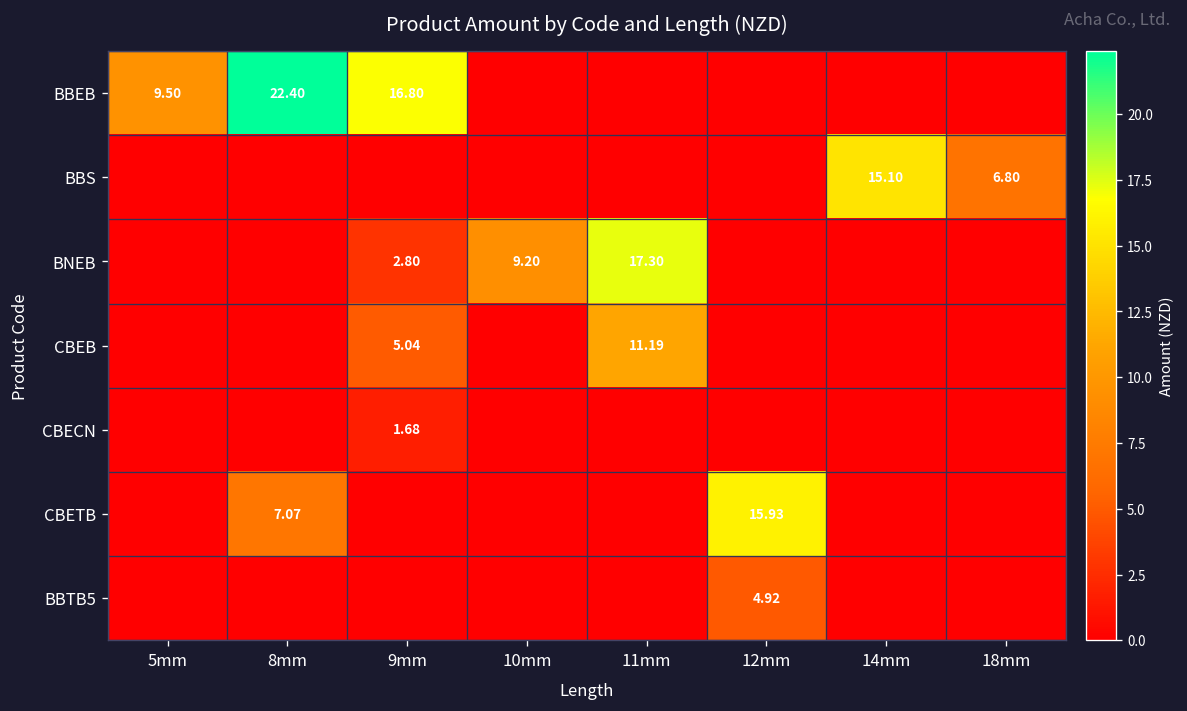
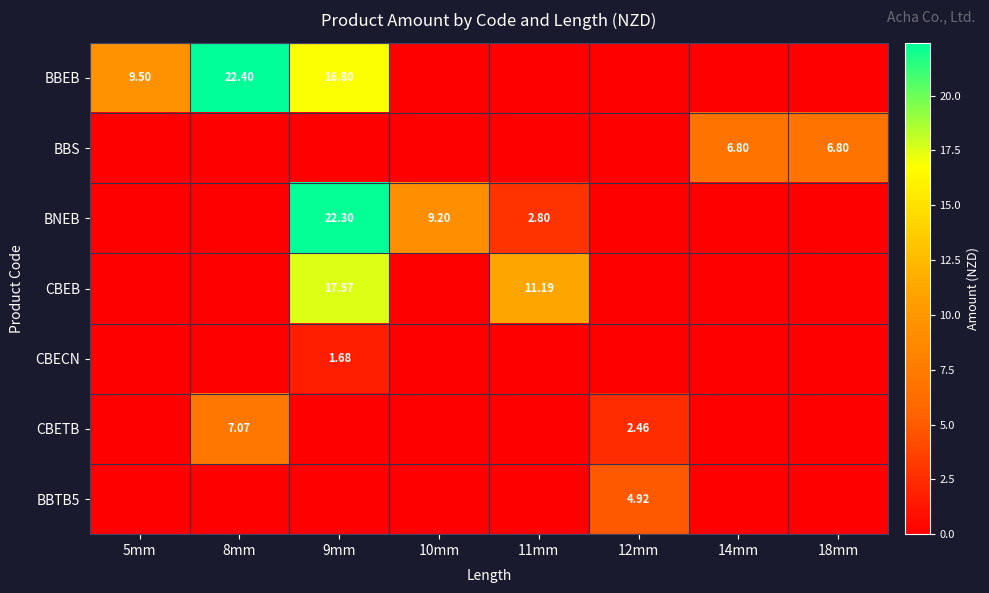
BBS, 14mm: 15.10 -> 6.80
BNEB, 9mm: 2.80 -> 22.30
BNEB, 11mm: 17.30 -> 2.80
CBEB, 9mm: 5.04 -> 17.57
CBETB, 12mm: 15.93 -> 2.46
